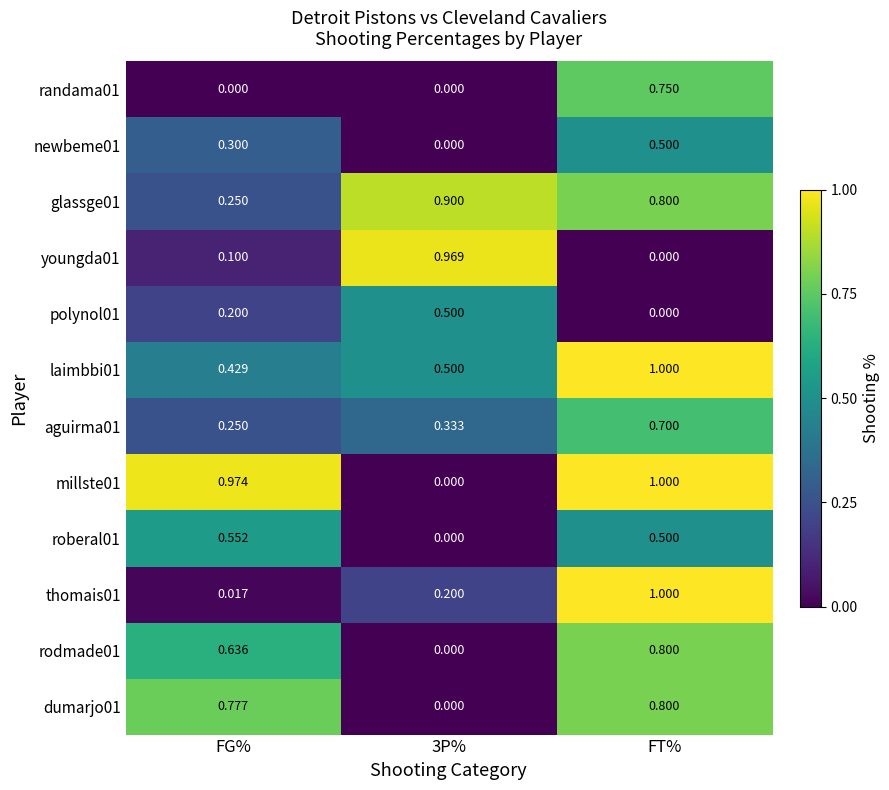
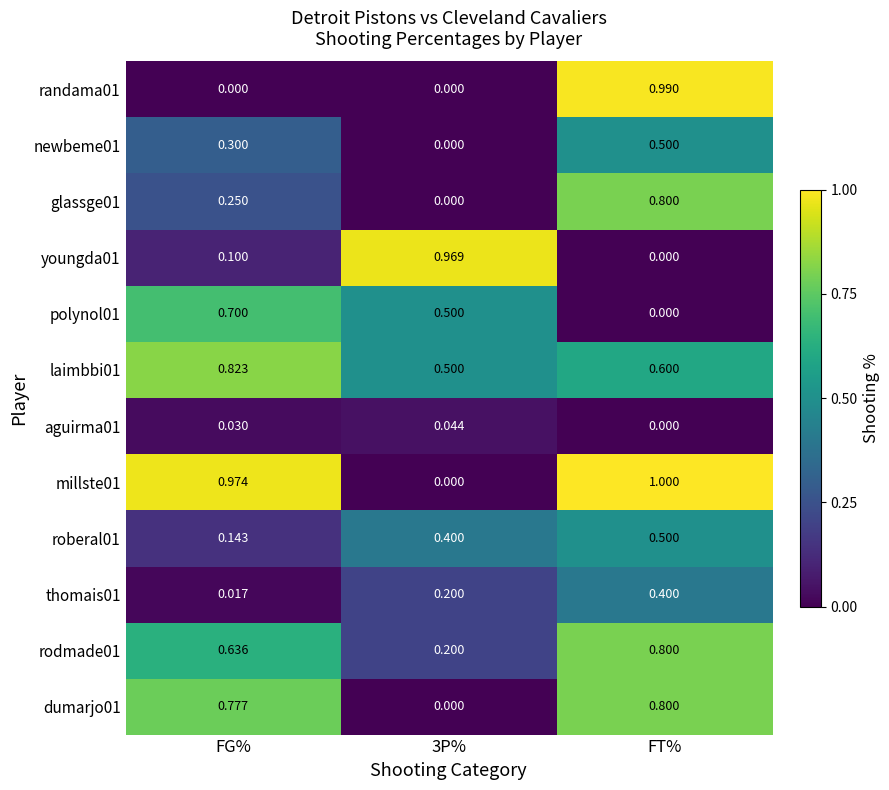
randama01, FT%: 0.750 -> 0.990
glassge01, 3P%: 0.900 -> 0.000
polynol01, FG%: 0.200 -> 0.700
laimbbi01, FG%: 0.429 -> 0.823
laimbbi01, FT%: 1.000 -> 0.600
aguirma01, FG%: 0.250 -> 0.030
aguirma01, 3P%: 0.333 -> 0.044
aguirma01, FT%: 0.700 -> 0.000
roberal01, FG%: 0.552 -> 0.143
roberal01, 3P%: 0.000 -> 0.400
thomais01, FT%: 1.000 -> 0.400
rodmade01, 3P%: 0.000 -> 0.200
